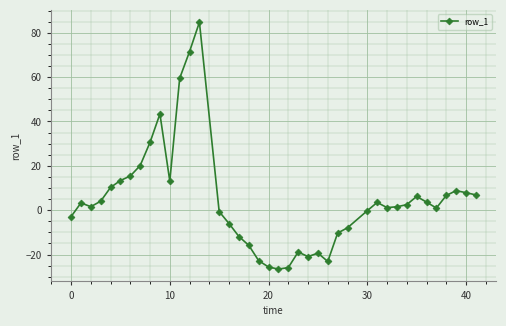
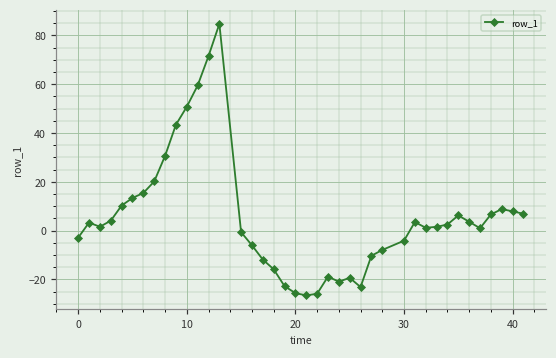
10: 13 -> 51
30: 0 -> -4
